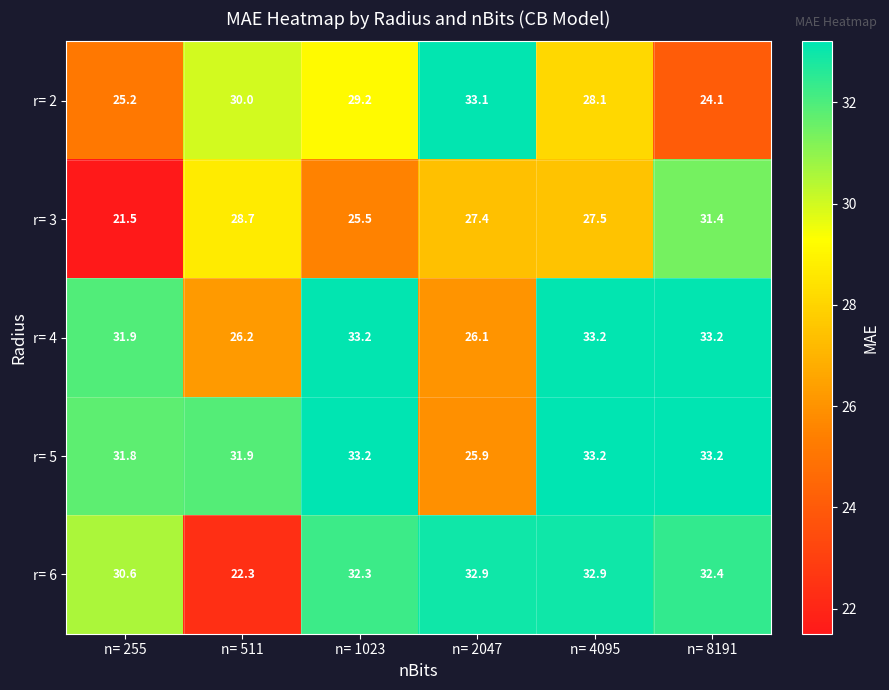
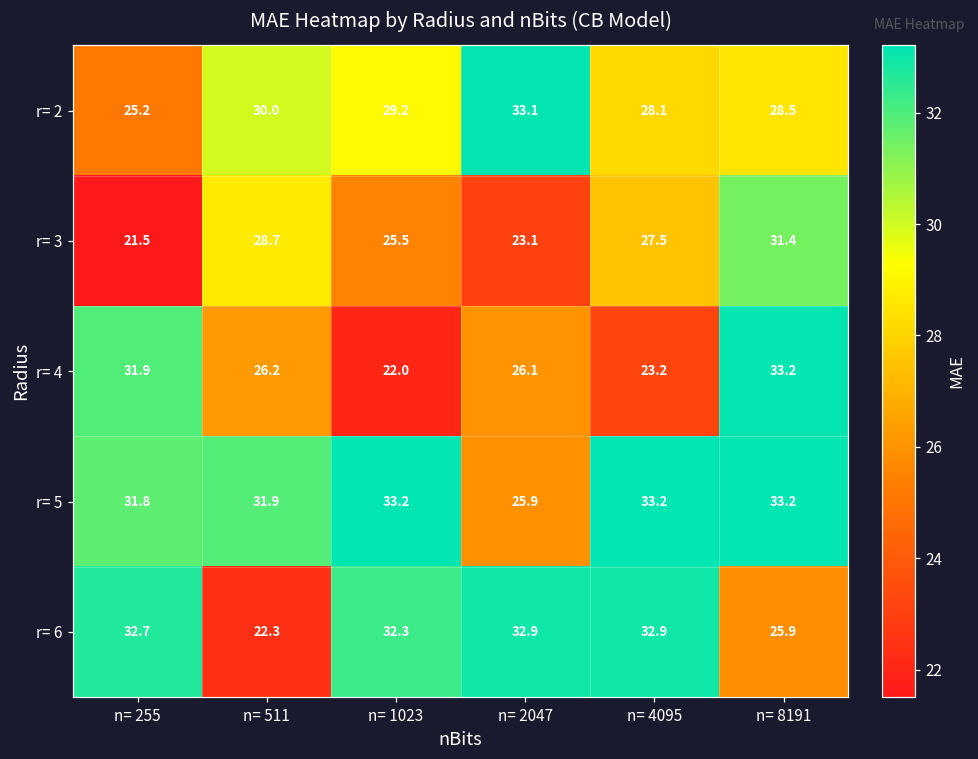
r= 2, n= 8191: 24.1 -> 28.5
r= 3, n= 2047: 27.4 -> 23.1
r= 4, n= 1023: 33.2 -> 22.0
r= 4, n= 4095: 33.2 -> 23.2
r= 6, n= 255: 30.6 -> 32.7
r= 6, n= 8191: 32.4 -> 25.9
